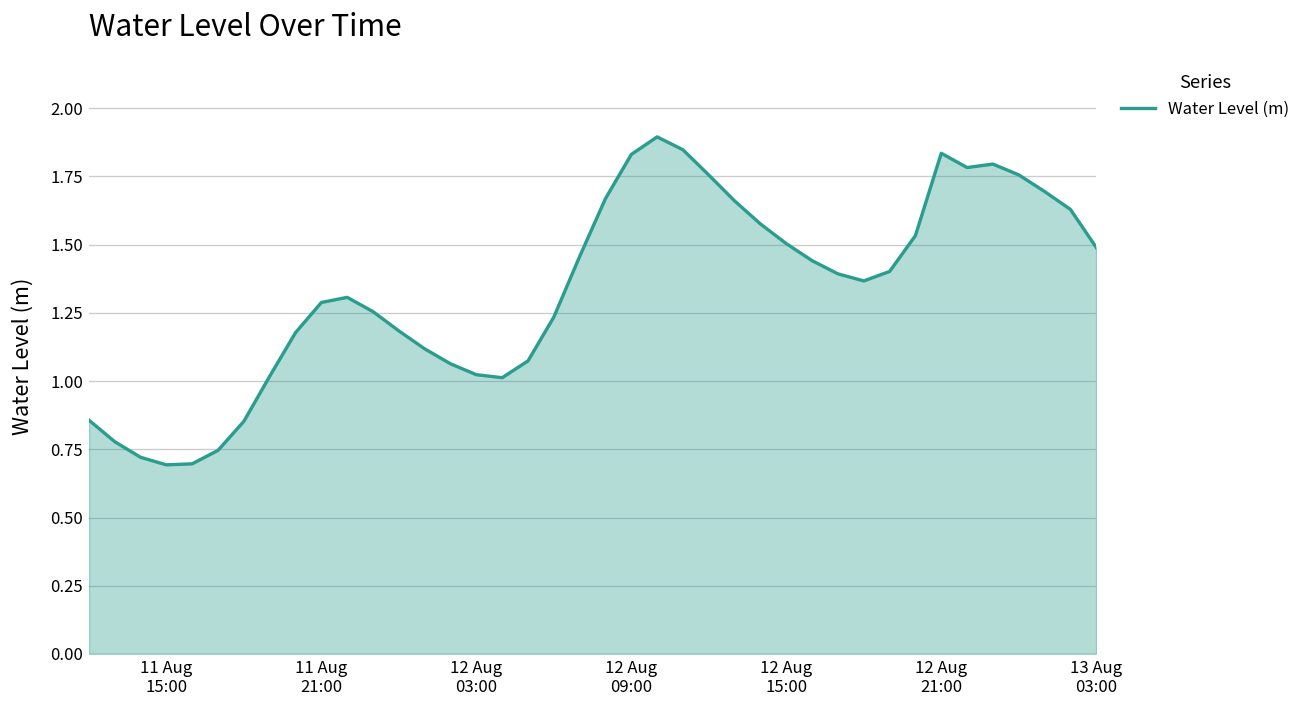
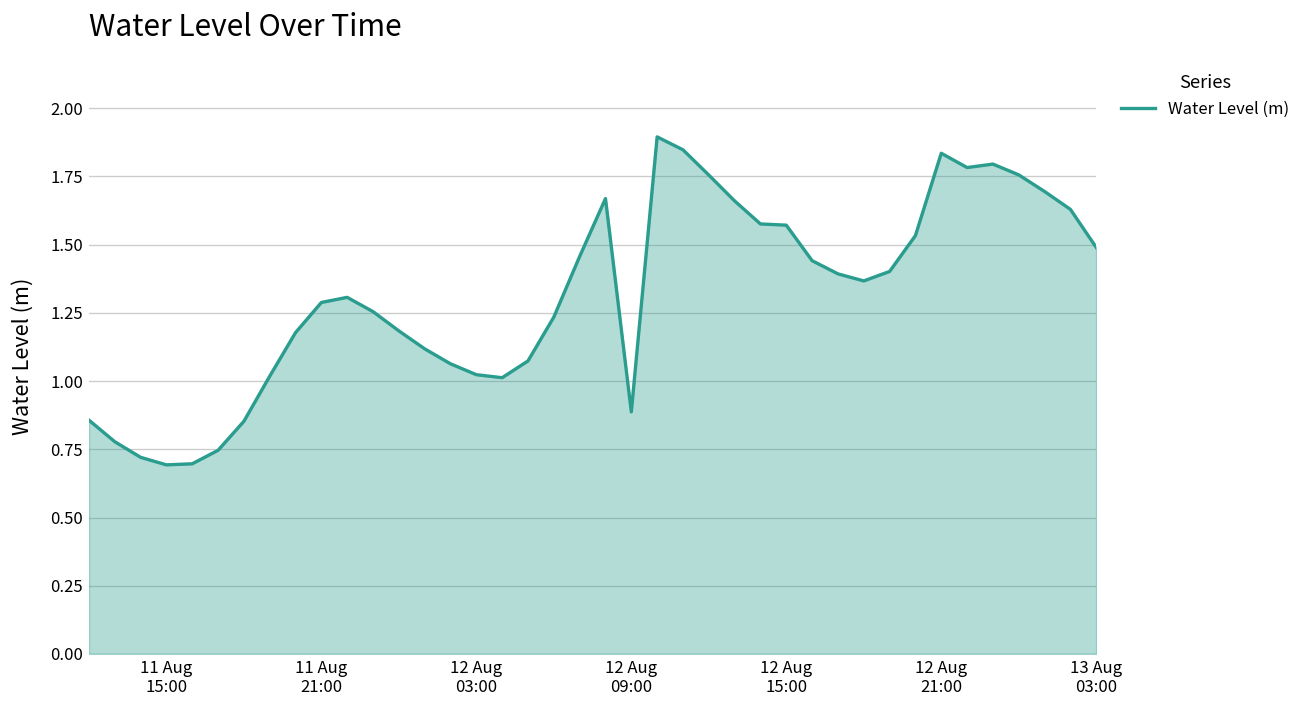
12 Aug 09:00: 1.83 -> 0.89
12 Aug 15:00: 1.50 -> 1.57
